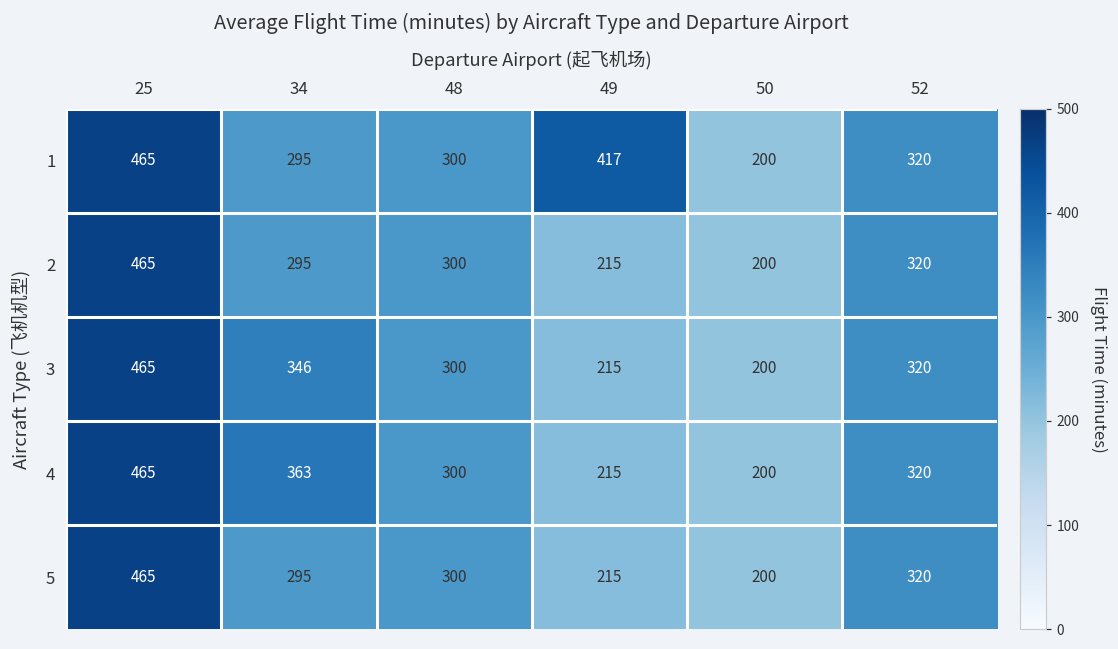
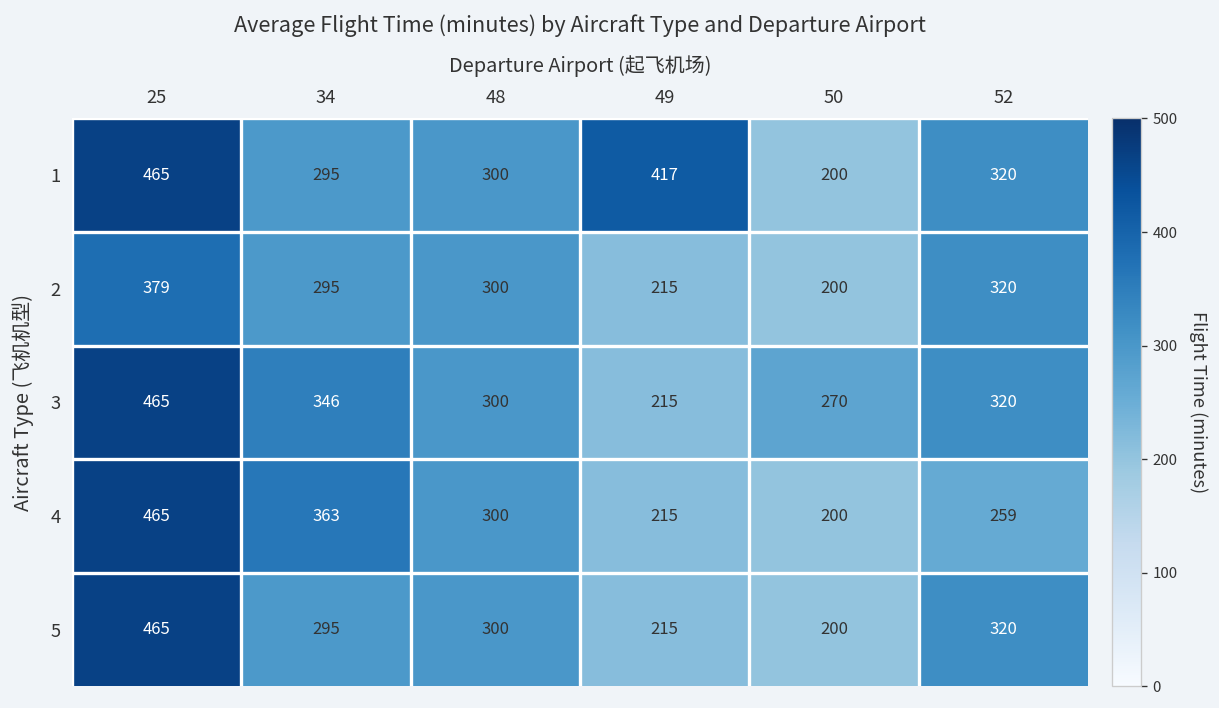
2, 25: 465 -> 379
3, 50: 200 -> 270
4, 52: 320 -> 259
